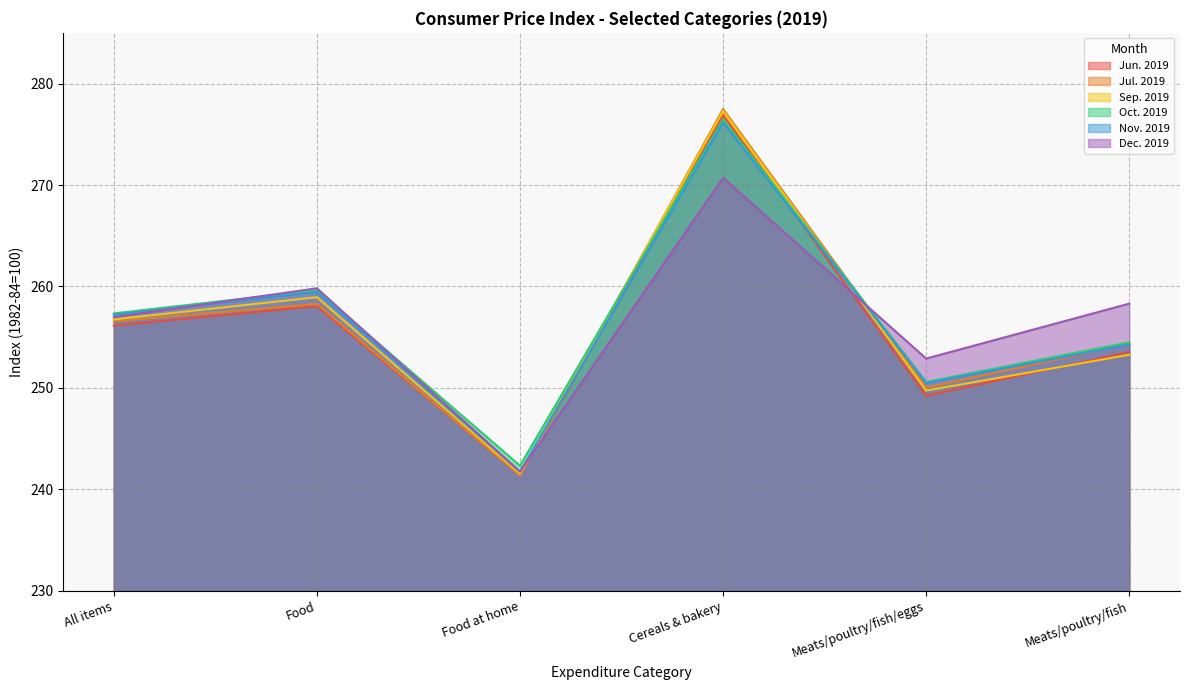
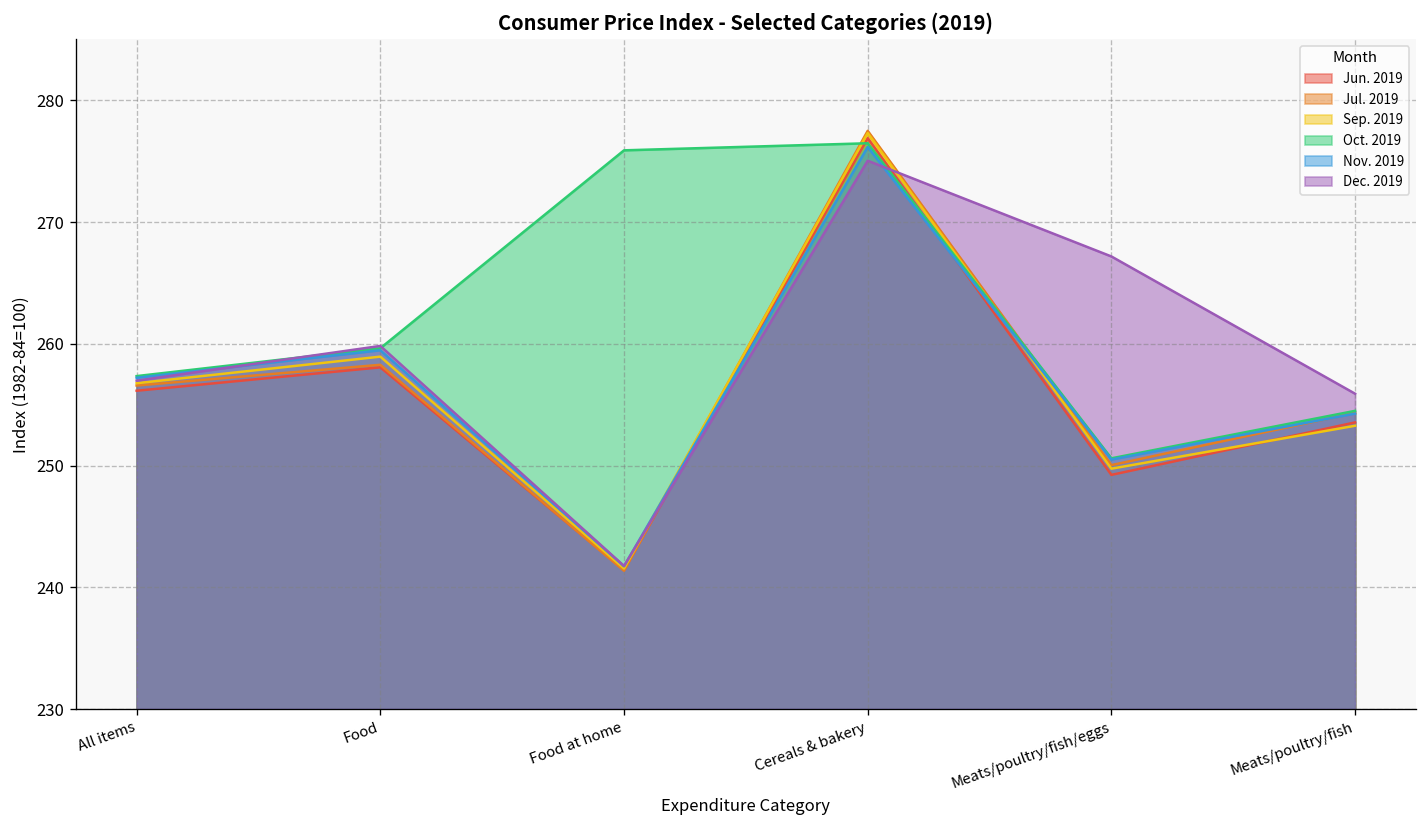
Oct. 2019, Food at home: 242.3 -> 275.9
Dec. 2019, Cereals & bakery: 270.7 -> 275.0
Dec. 2019, Meats/poultry/fish/eggs: 252.9 -> 267.2
Dec. 2019, Meats/poultry/fish: 258.3 -> 255.9
